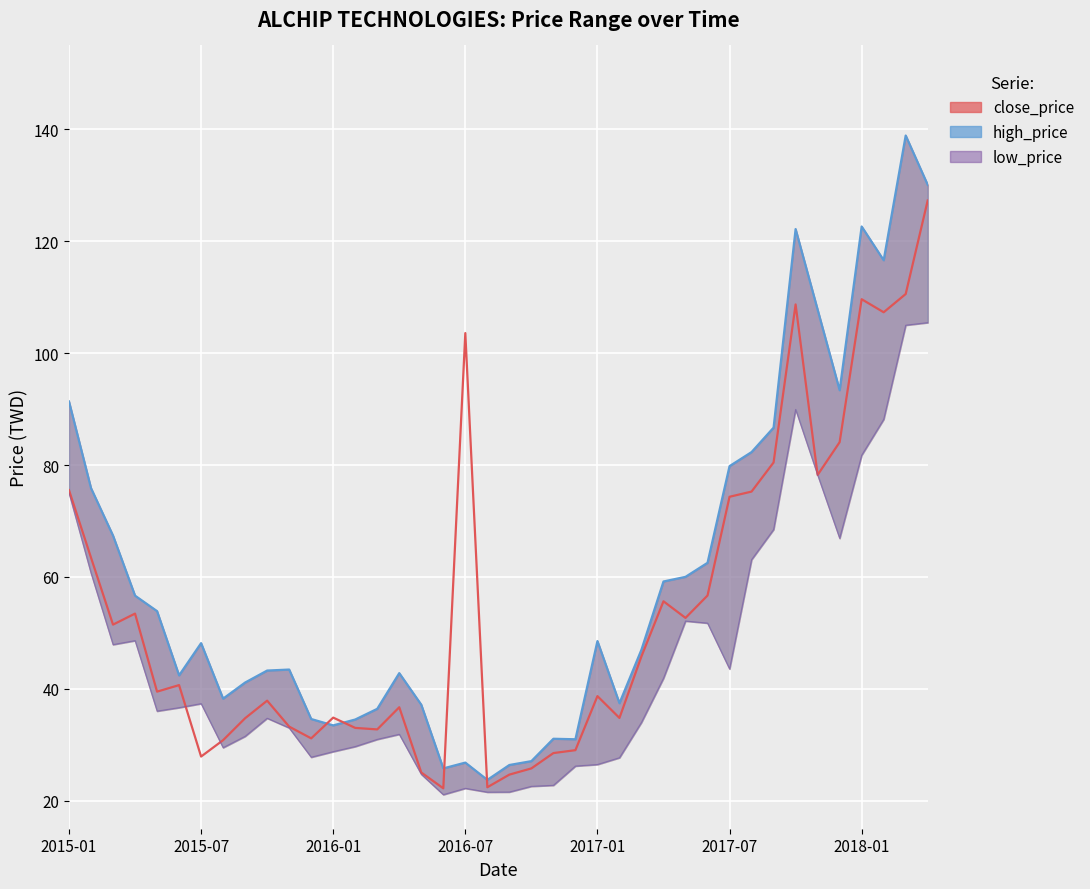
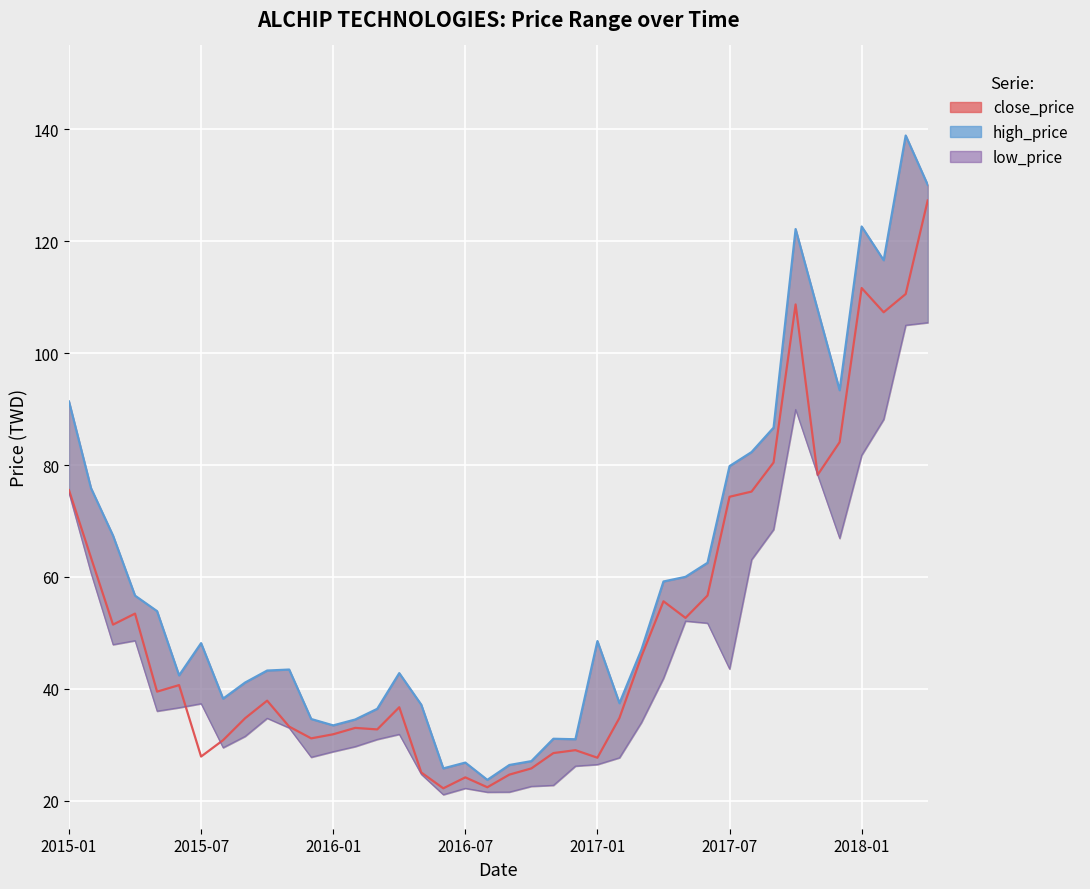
close_price, 2016-01: 35 -> 32
close_price, 2016-07: 104 -> 24
close_price, 2017-01: 39 -> 28
close_price, 2018-01: 110 -> 112
